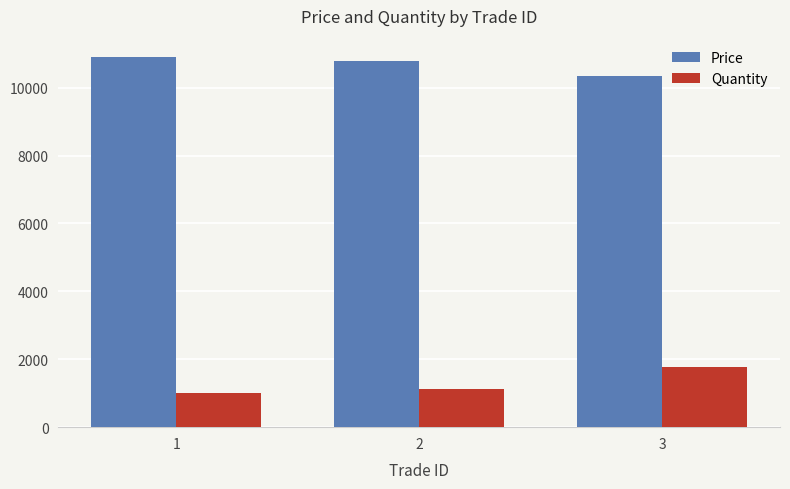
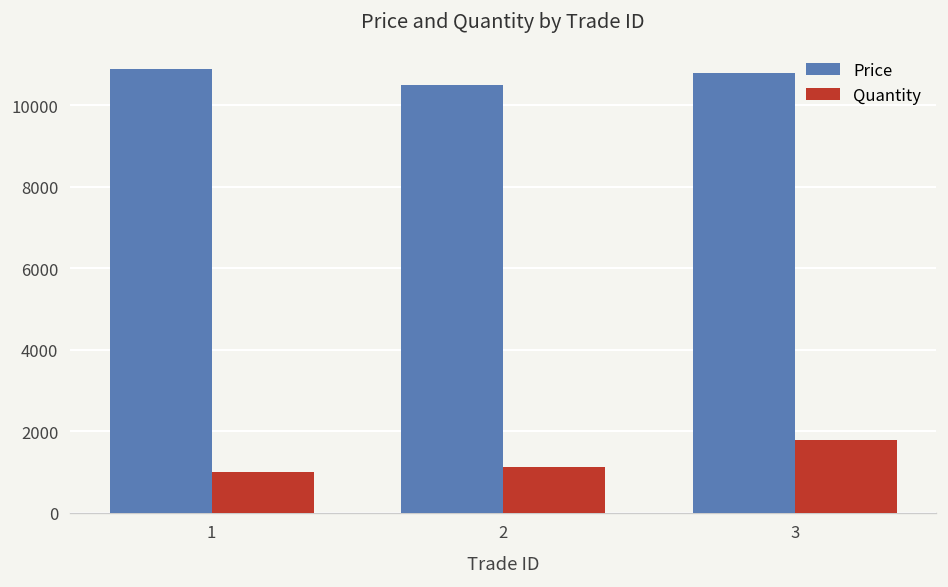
Price, 2: 10800 -> 10500
Price, 3: 10300 -> 10800
